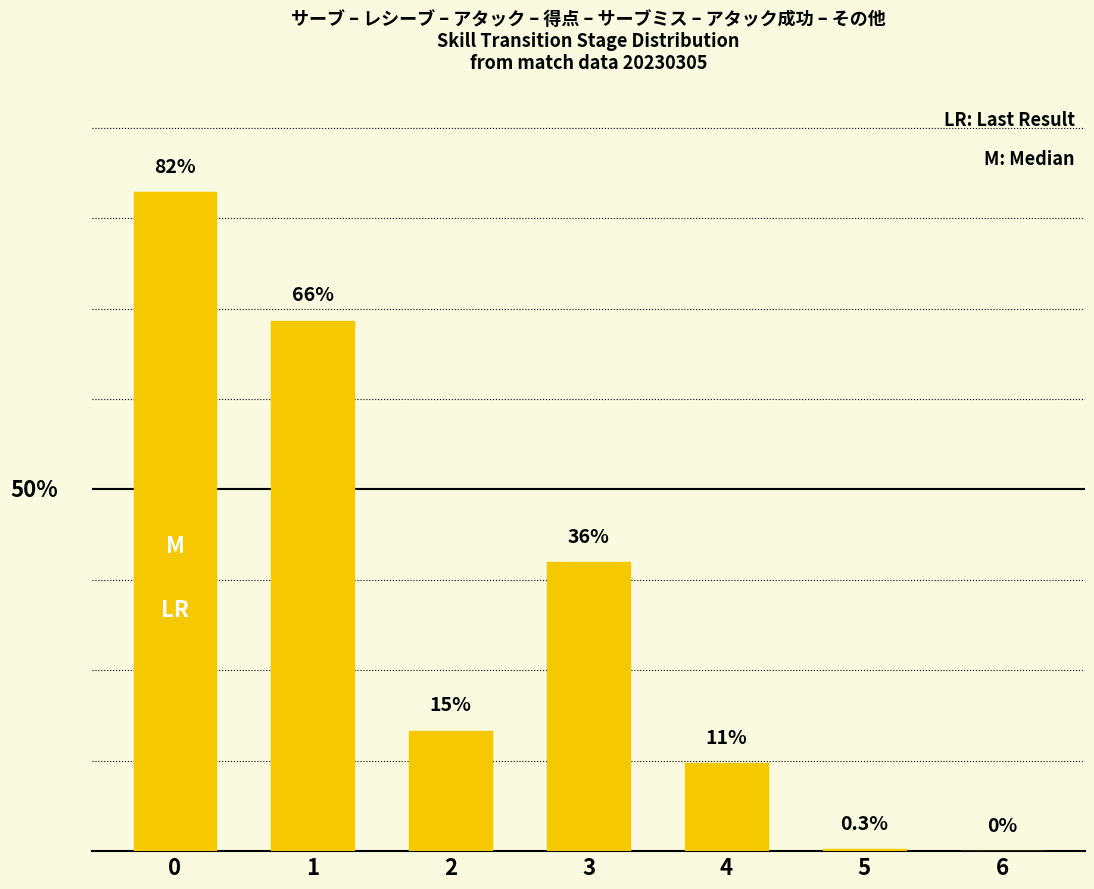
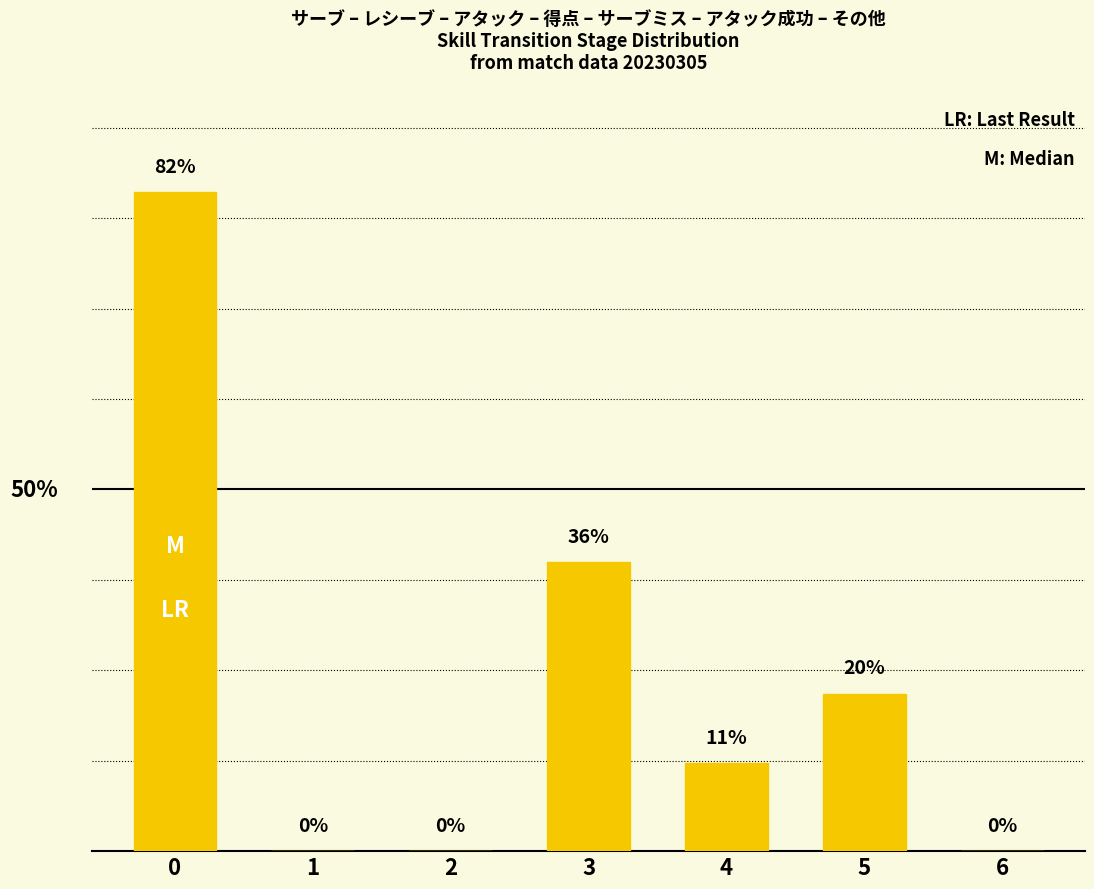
1: 66% -> 0%
2: 15% -> 0%
5: 0.3% -> 20%
